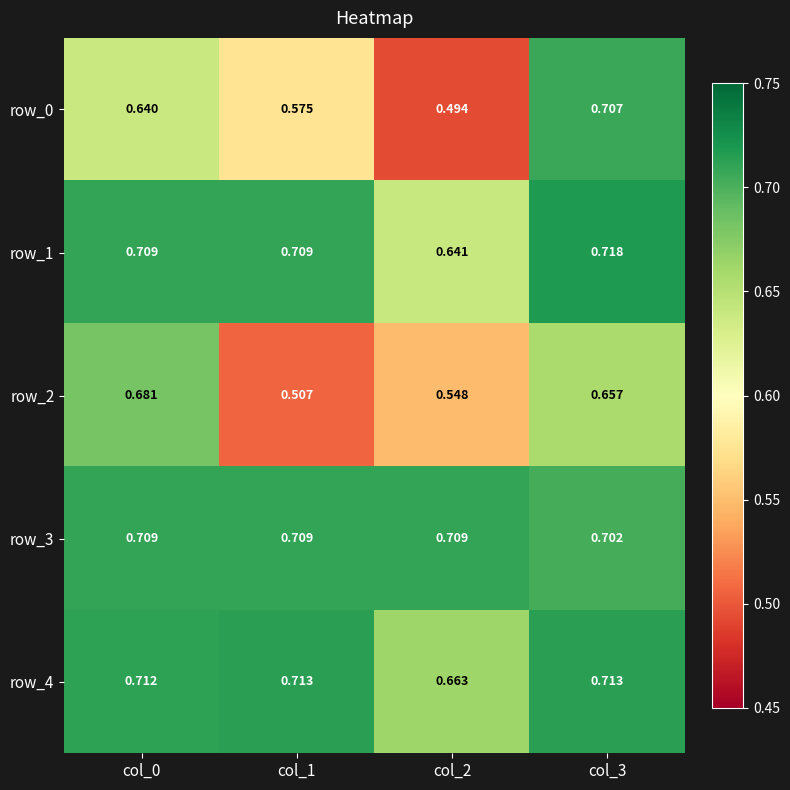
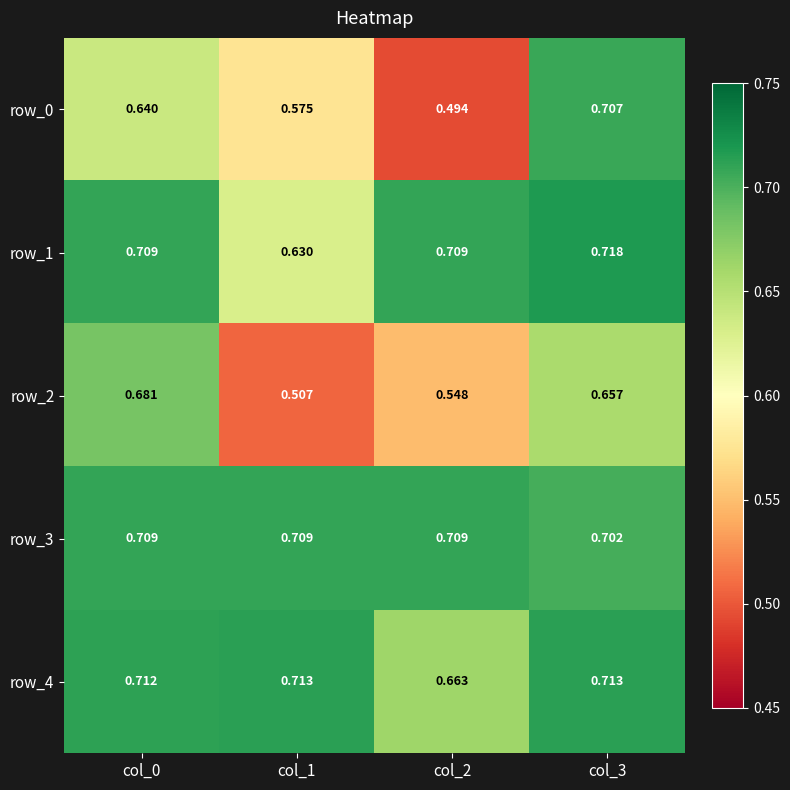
row_1, col_1: 0.709 -> 0.630
row_1, col_2: 0.641 -> 0.709
